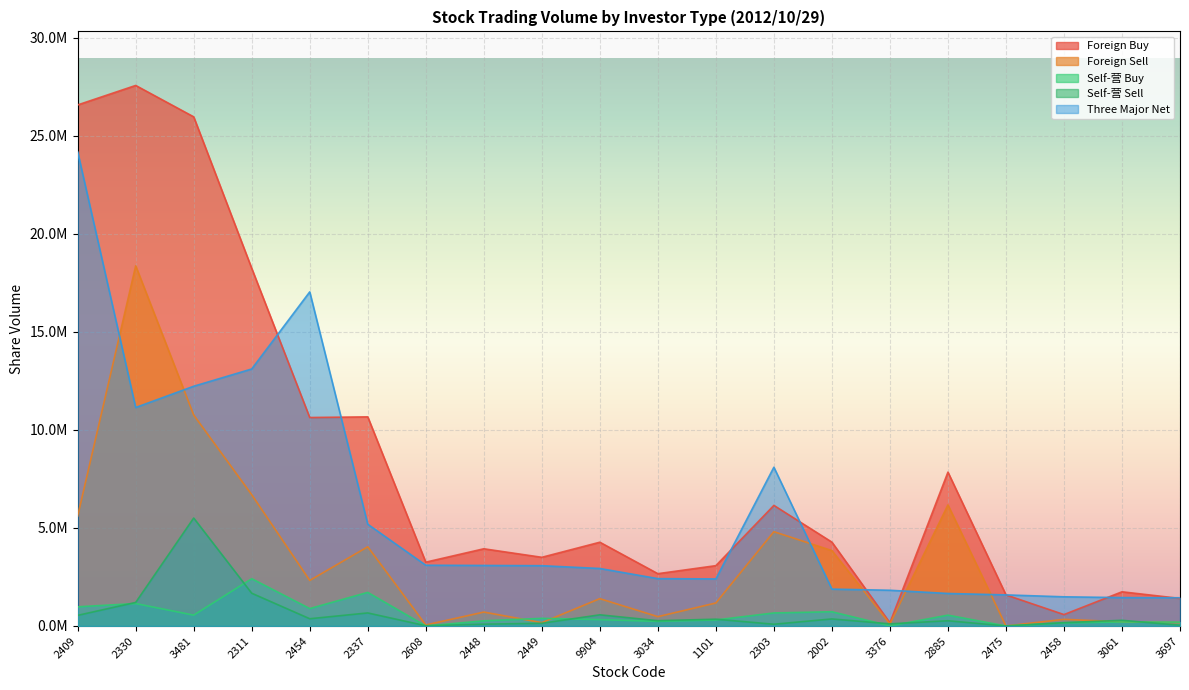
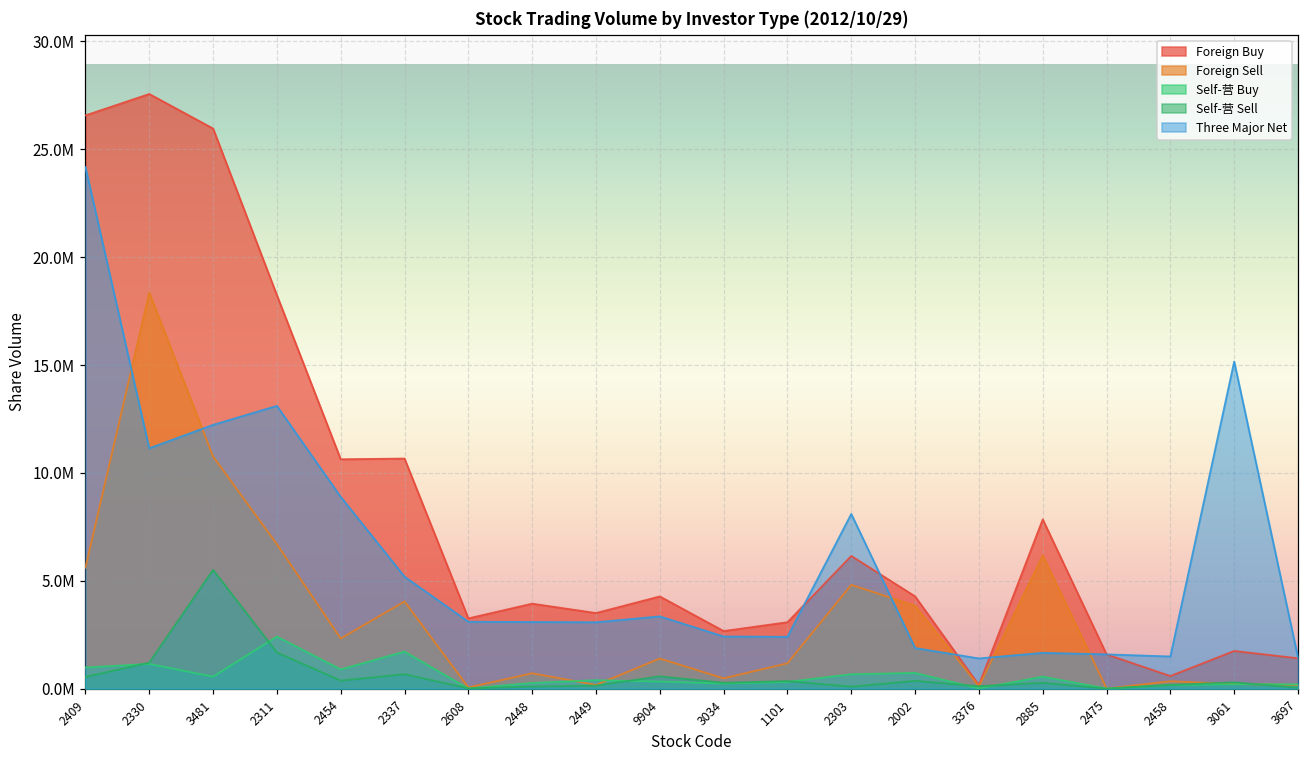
Three Major Net, 2454: 17000000 -> 8900000
Three Major Net, 9904: 2900000 -> 3300000
Three Major Net, 3376: 1800000 -> 1400000
Three Major Net, 3061: 1400000 -> 15200000
